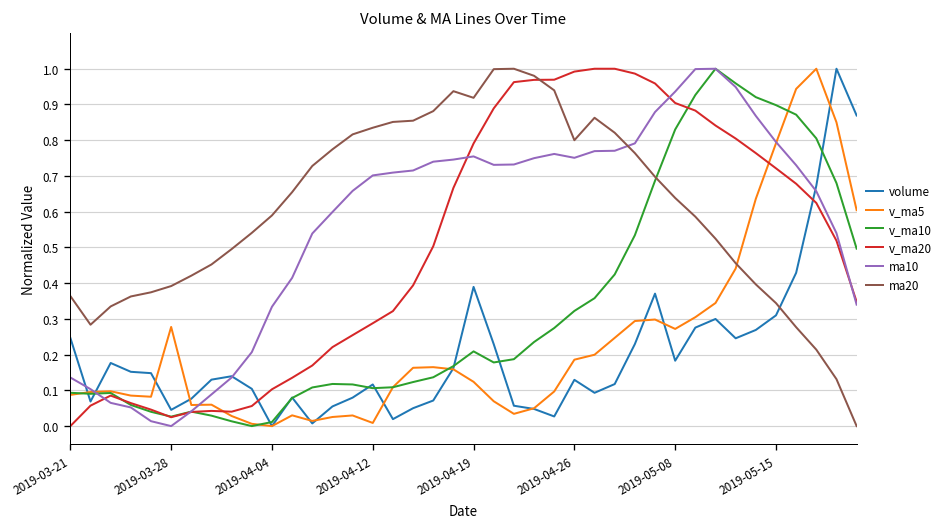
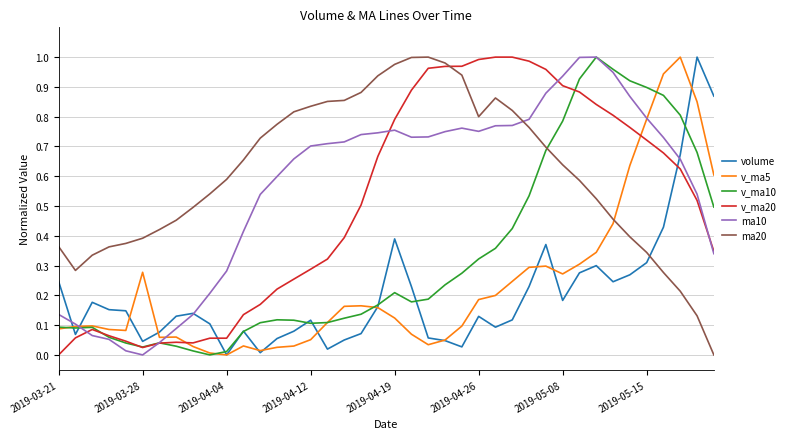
v_ma20, 2019-04-04: 0.10 -> 0.06
ma10, 2019-04-04: 0.33 -> 0.28
v_ma5, 2019-04-12: 0.01 -> 0.05
ma20, 2019-04-19: 0.92 -> 0.98
v_ma10, 2019-05-08: 0.83 -> 0.79
